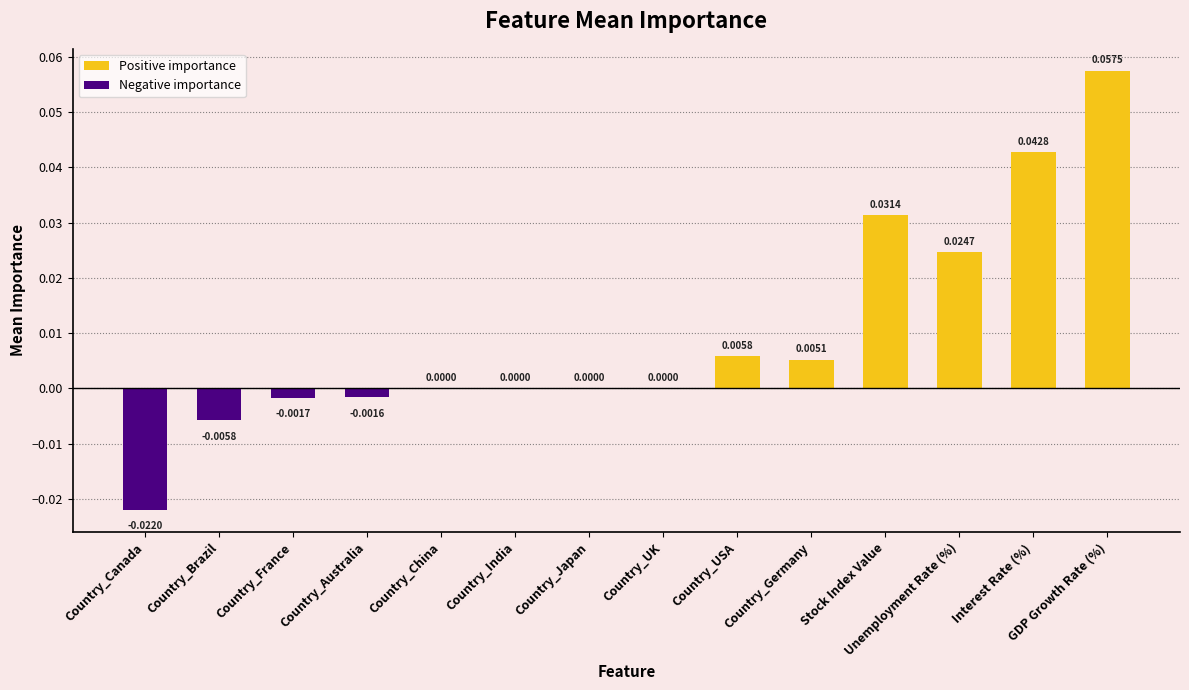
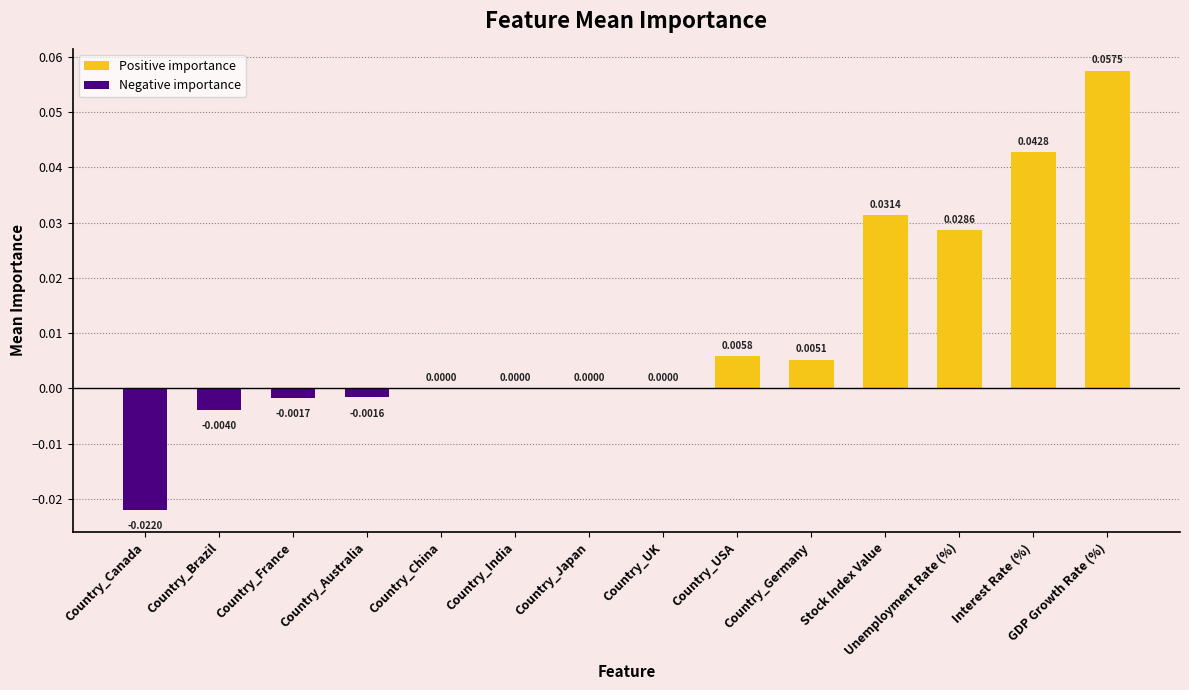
Country_Brazil: -0.0058 -> -0.0040
Unemployment Rate (%): 0.0247 -> 0.0286
